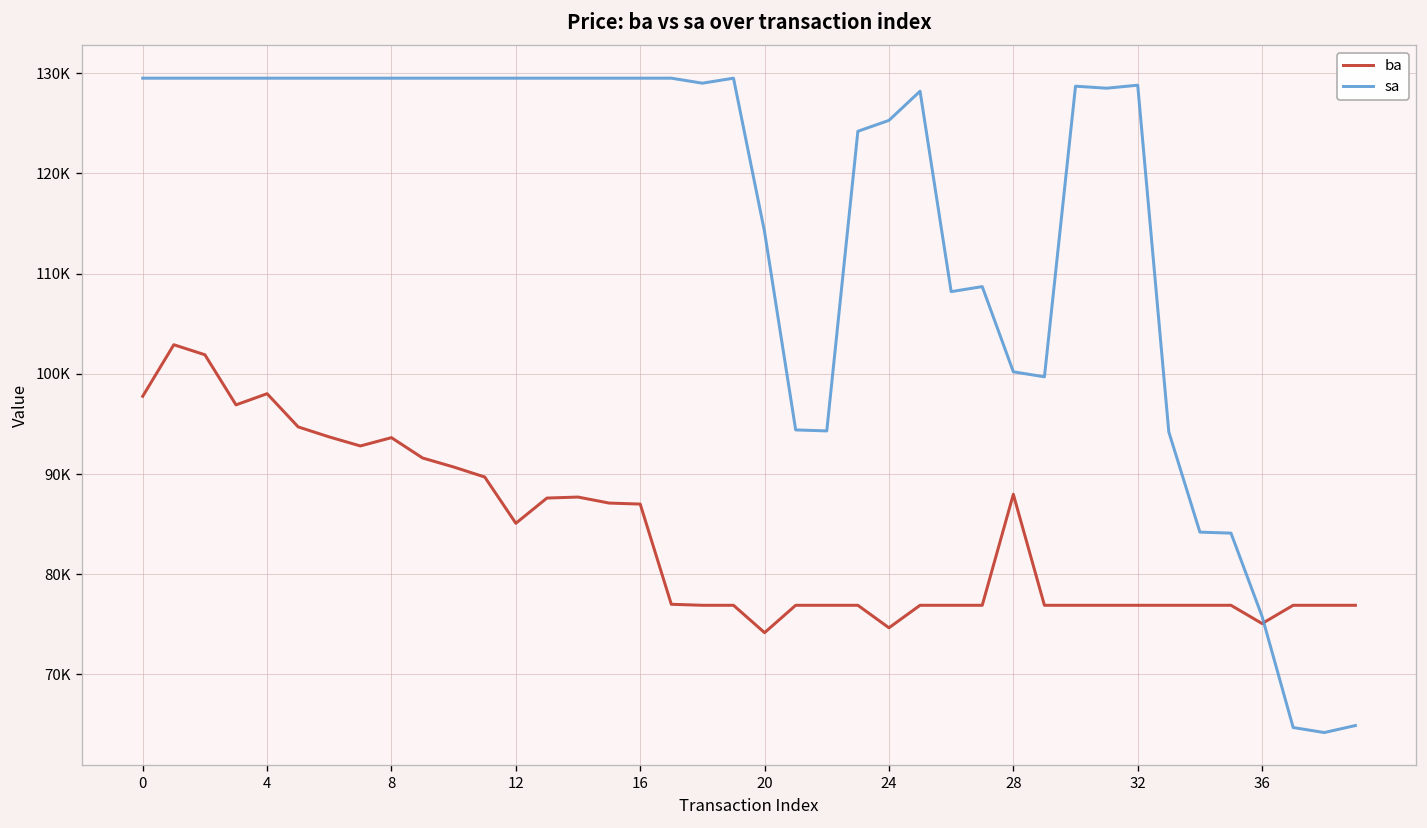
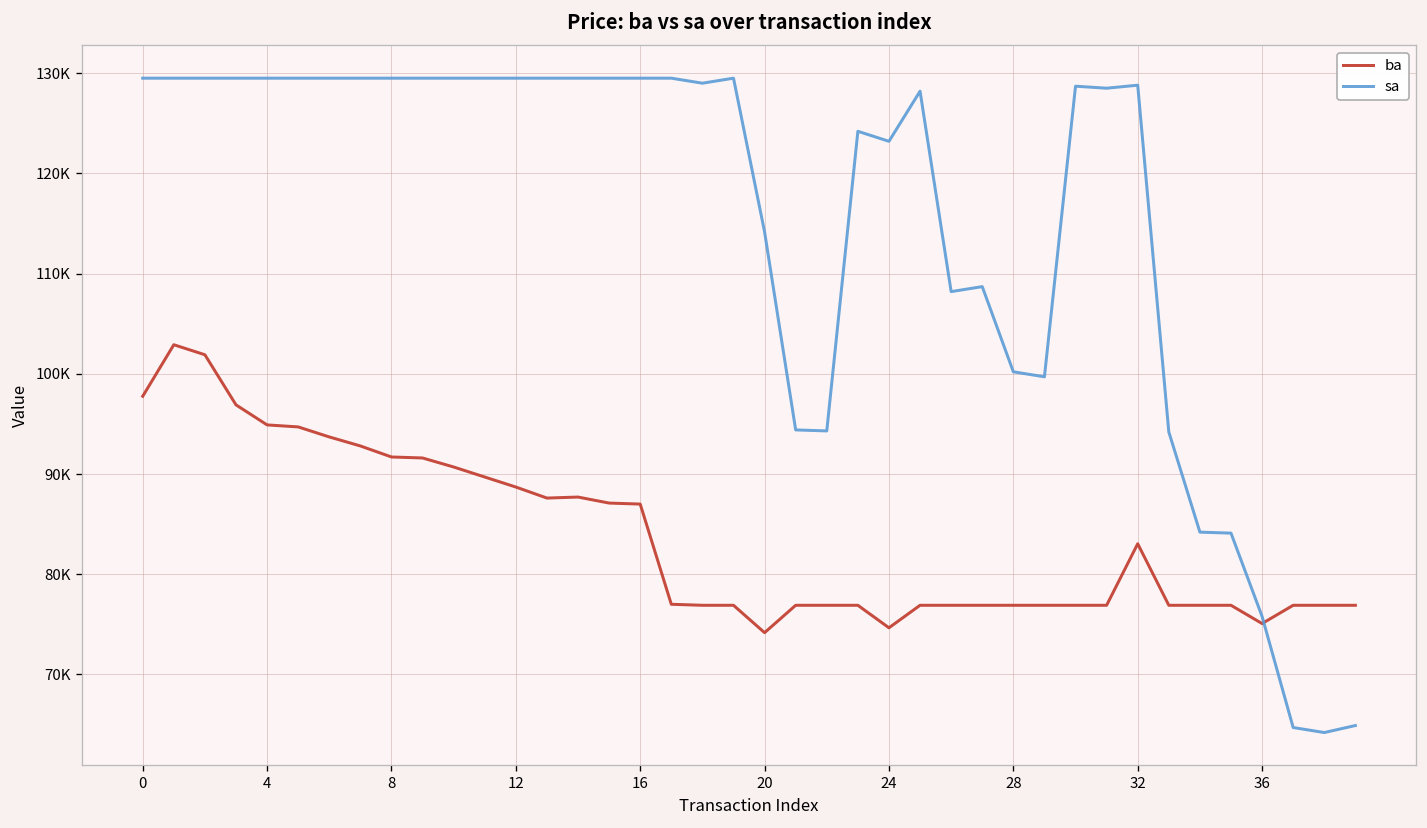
ba, 4: 98000 -> 95000
ba, 8: 94000 -> 92000
ba, 12: 85000 -> 89000
sa, 24: 125000 -> 123000
ba, 28: 88000 -> 77000
ba, 32: 77000 -> 83000
